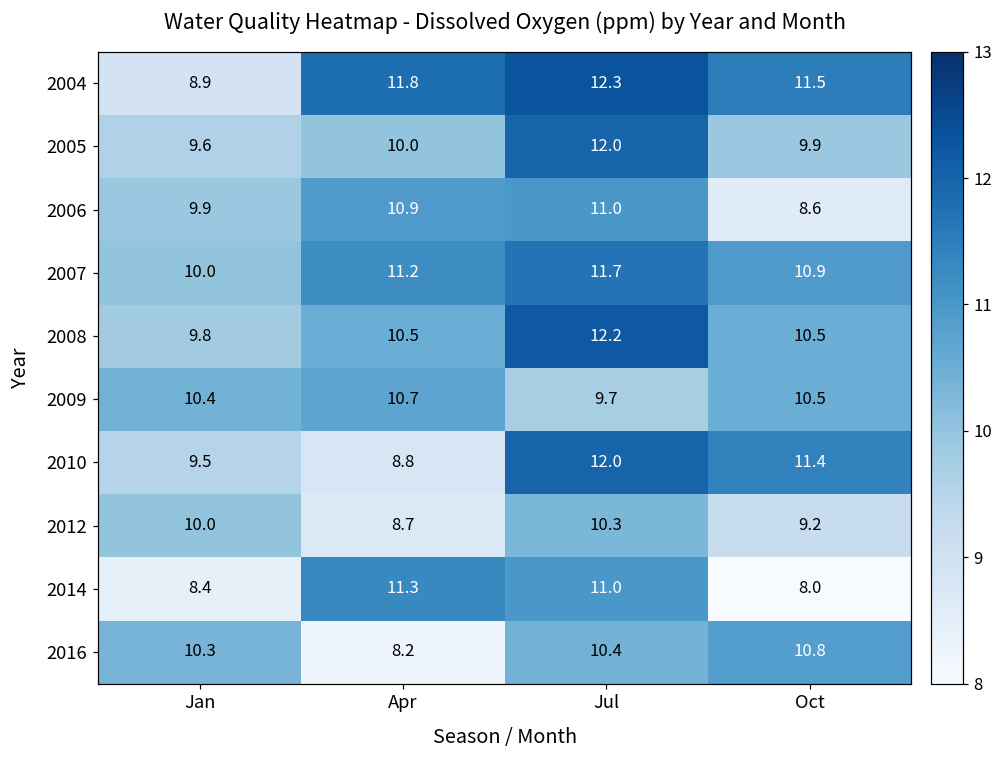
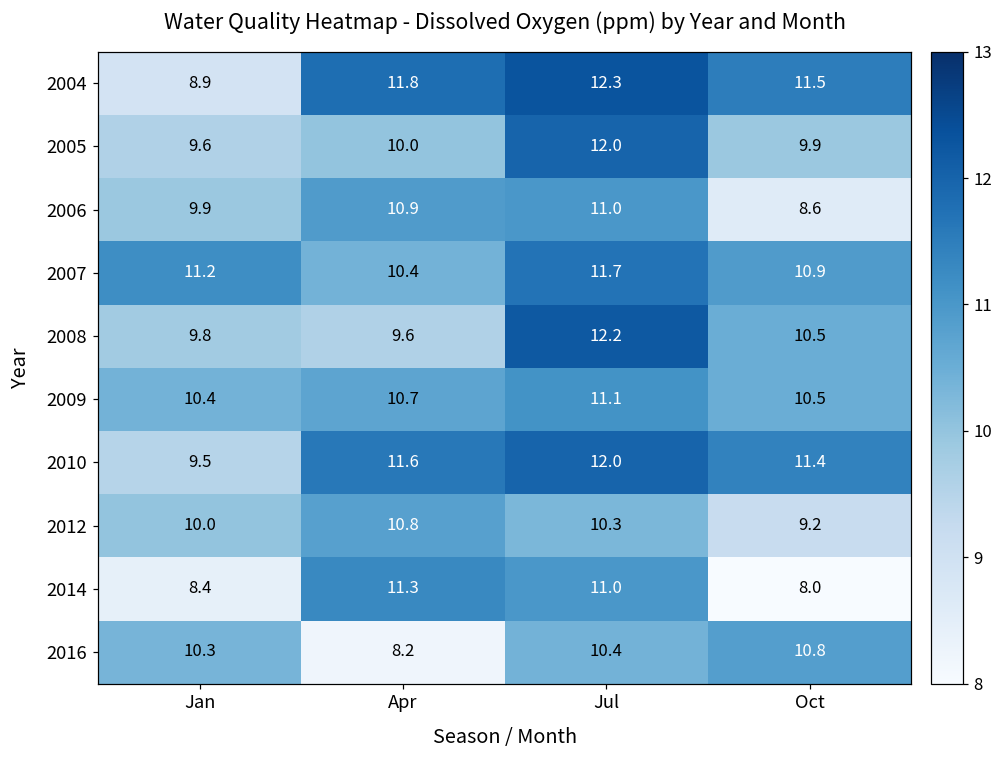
2007, Jan: 10.0 -> 11.2
2007, Apr: 11.2 -> 10.4
2008, Apr: 10.5 -> 9.6
2009, Jul: 9.7 -> 11.1
2010, Apr: 8.8 -> 11.6
2012, Apr: 8.7 -> 10.8
